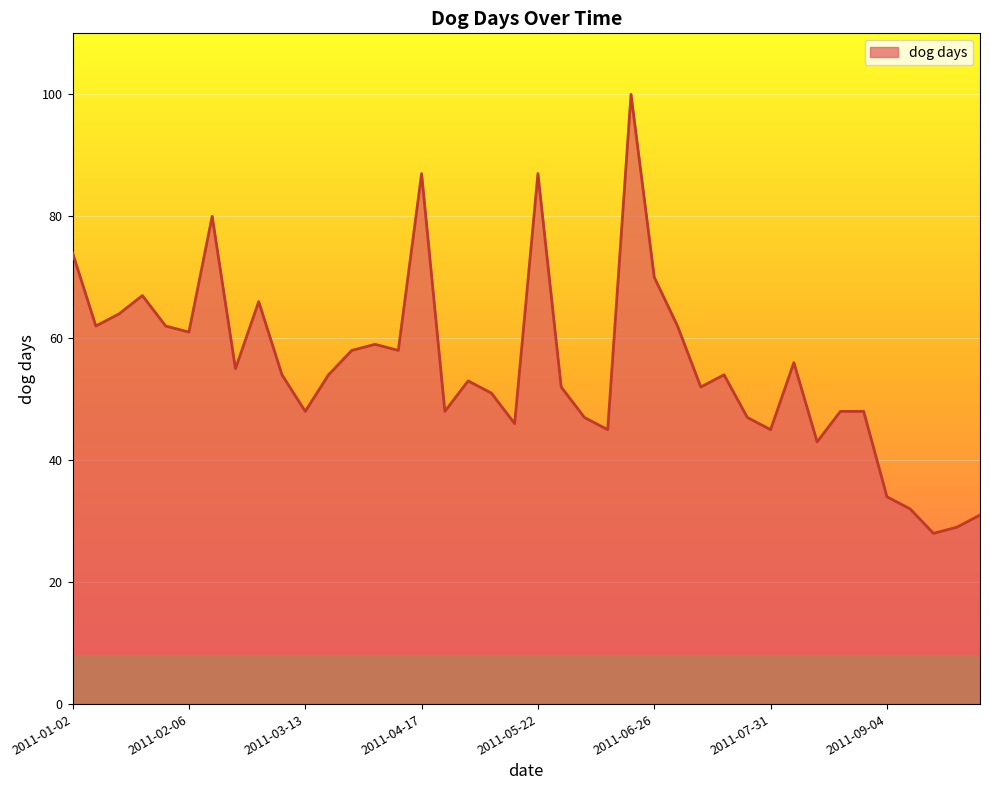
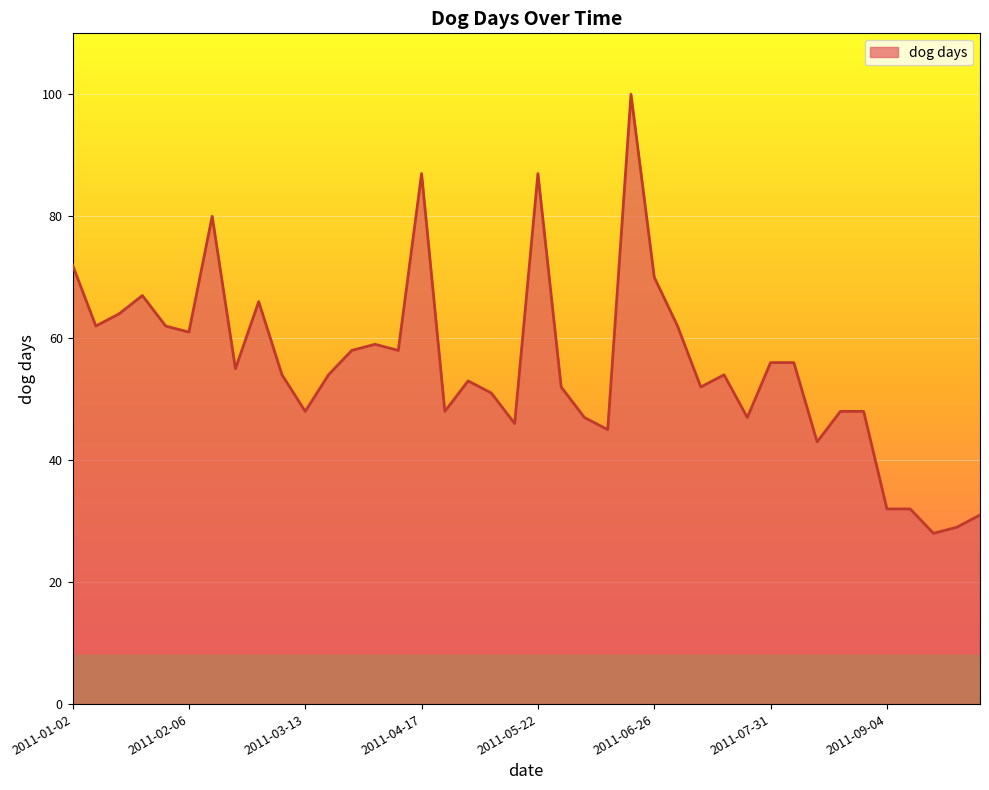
2011-01-02: 74 -> 72
2011-07-31: 45 -> 56
2011-09-04: 34 -> 32
